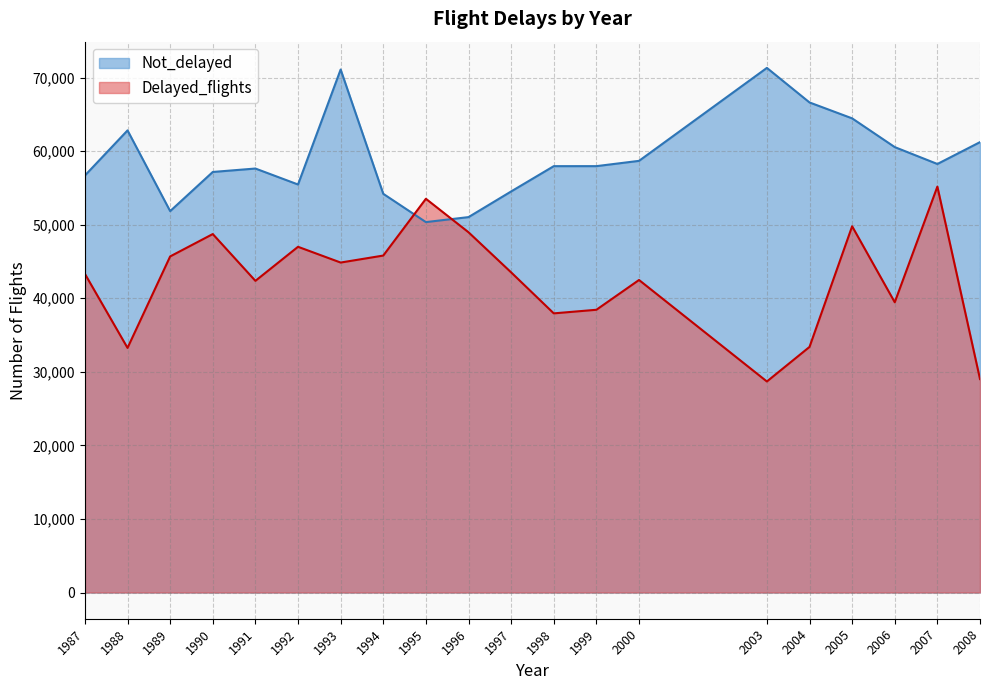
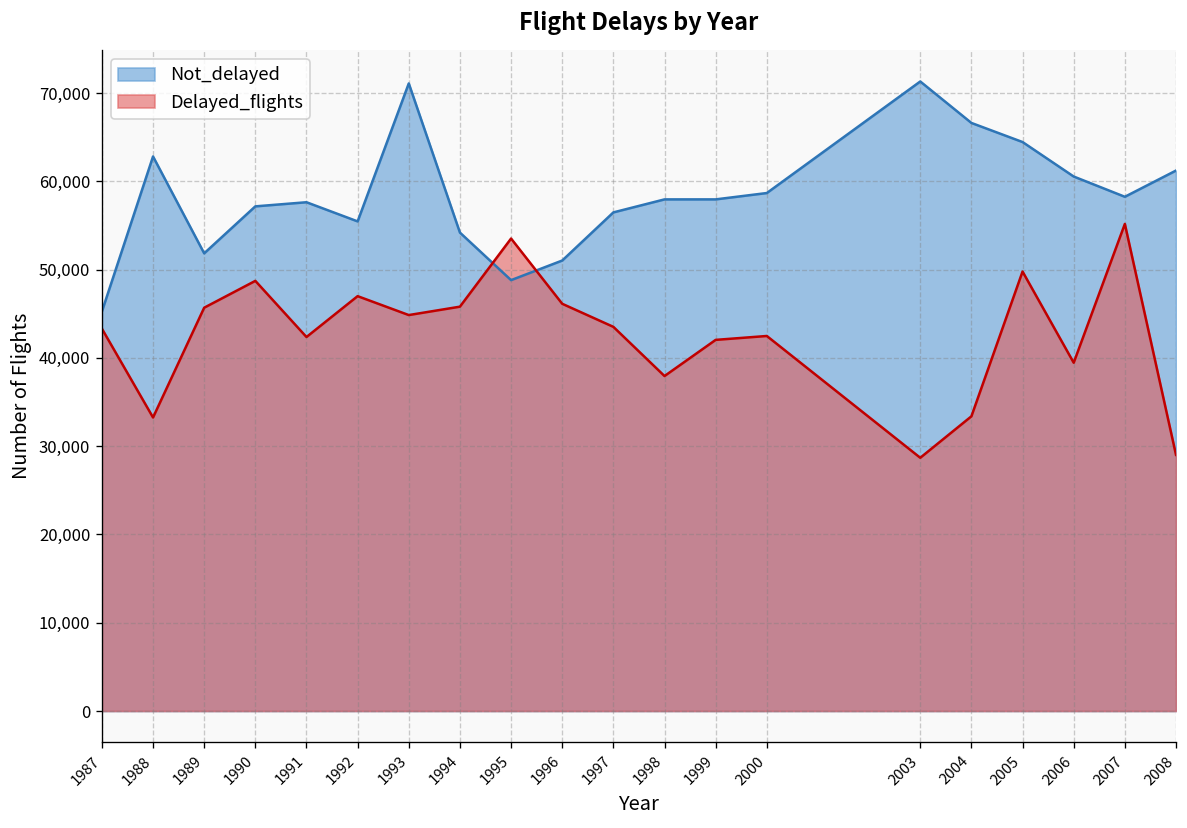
Not_delayed, 1987: 57,000 -> 45,000
Not_delayed, 1995: 50,000 -> 49,000
Delayed_flights, 1996: 49,000 -> 46,000
Not_delayed, 1997: 55,000 -> 56,000
Delayed_flights, 1999: 38,000 -> 42,000
